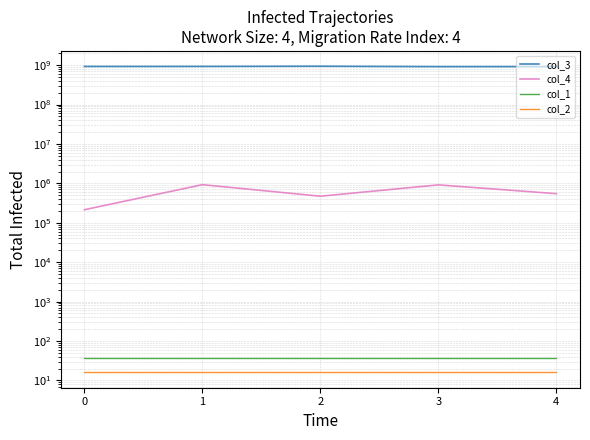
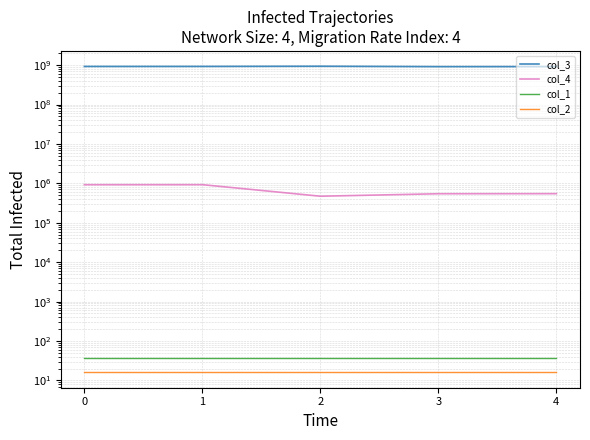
col_4, 0: 200000 -> 900000
col_4, 3: 900000 -> 500000
